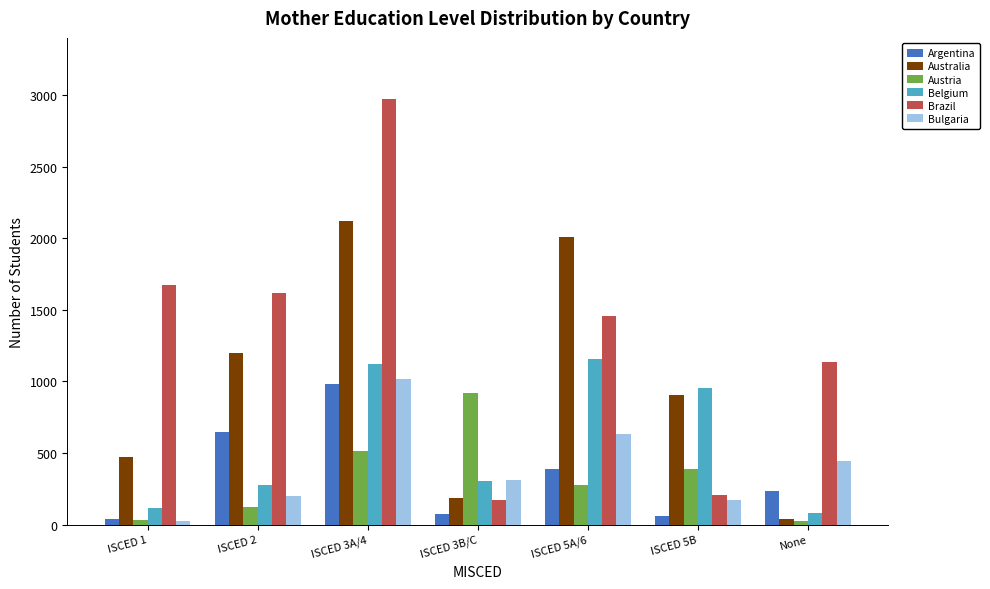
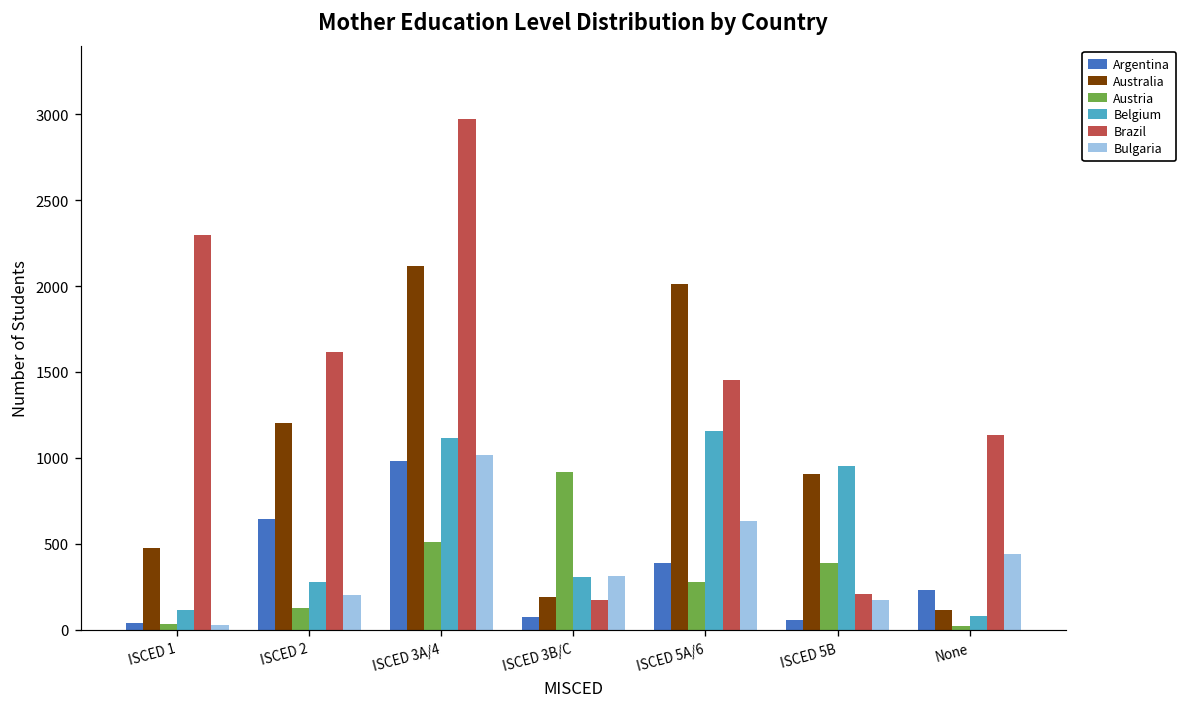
Brazil, ISCED 1: 1680 -> 2300
Australia, None: 40 -> 110
